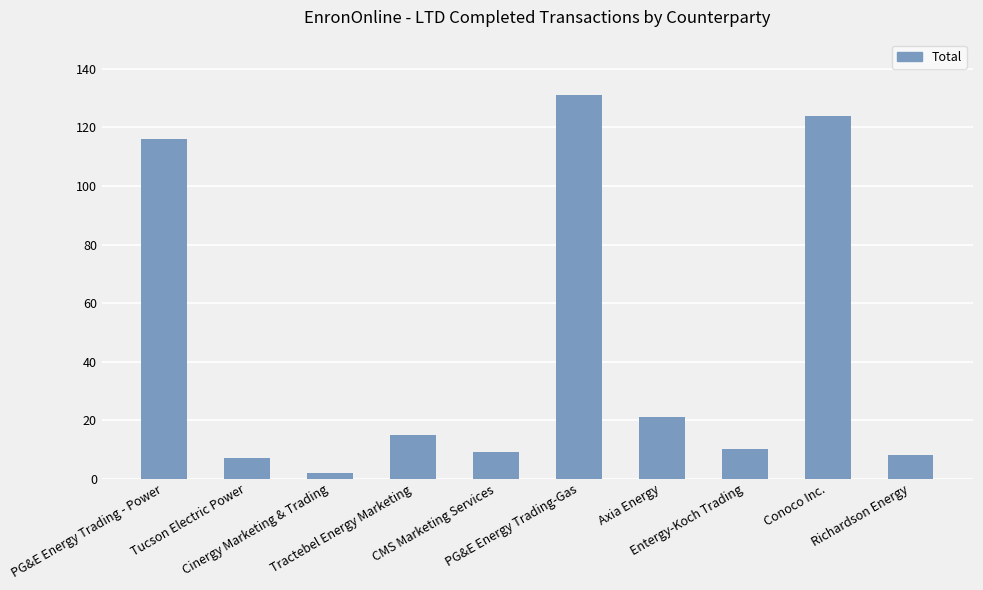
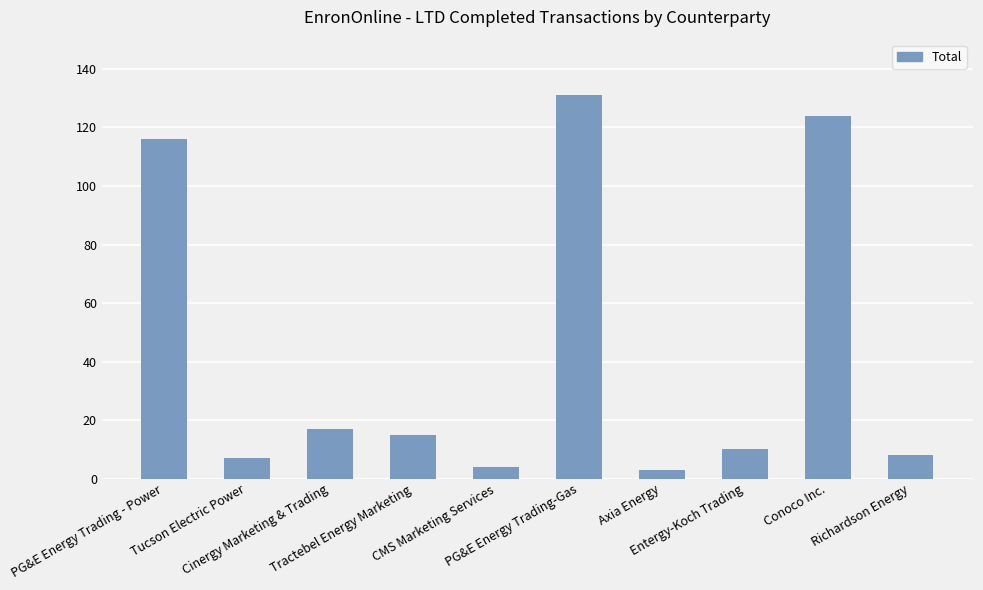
Cinergy Marketing & Trading: 2 -> 17
CMS Marketing Services: 9 -> 4
Axia Energy: 21 -> 3
